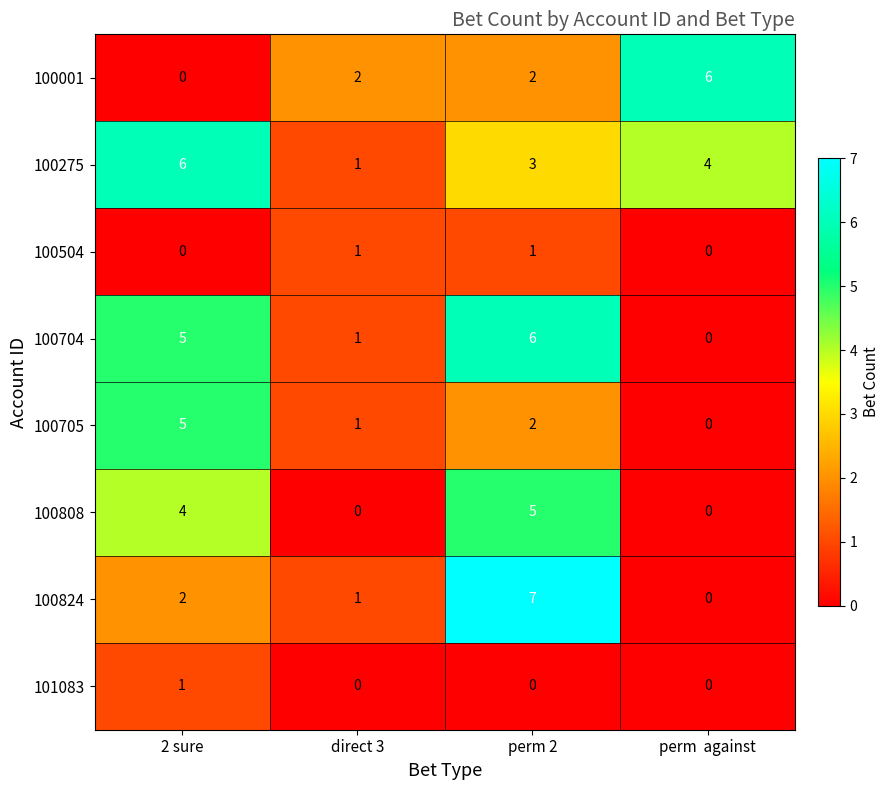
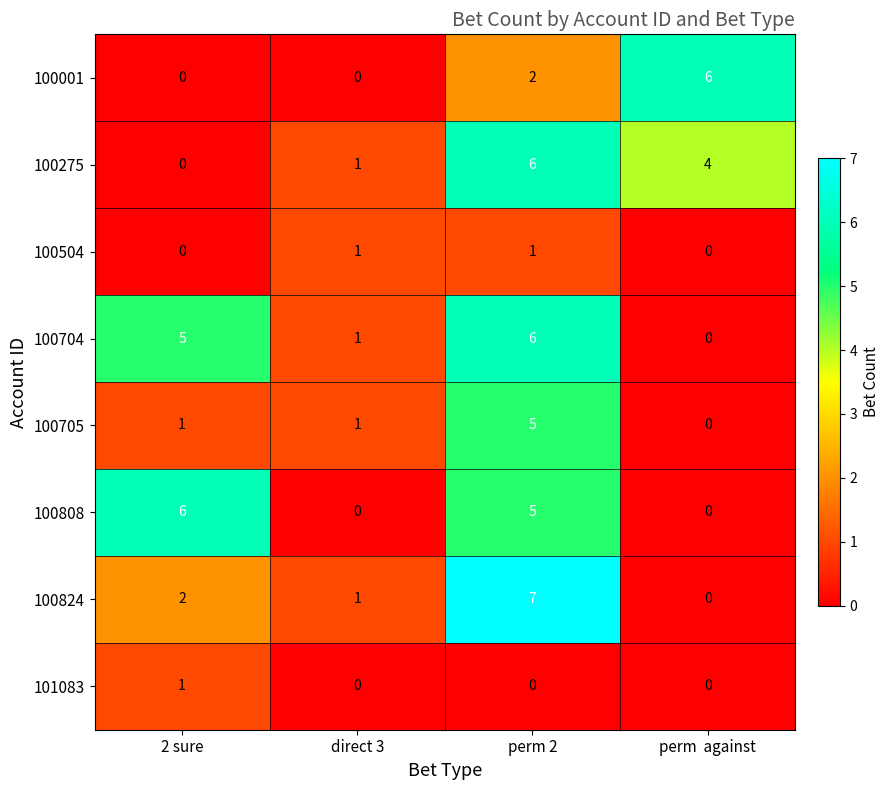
100001, direct 3: 2 -> 0
100275, 2 sure: 6 -> 0
100275, perm 2: 3 -> 6
100705, 2 sure: 5 -> 1
100705, perm 2: 2 -> 5
100808, 2 sure: 4 -> 6
